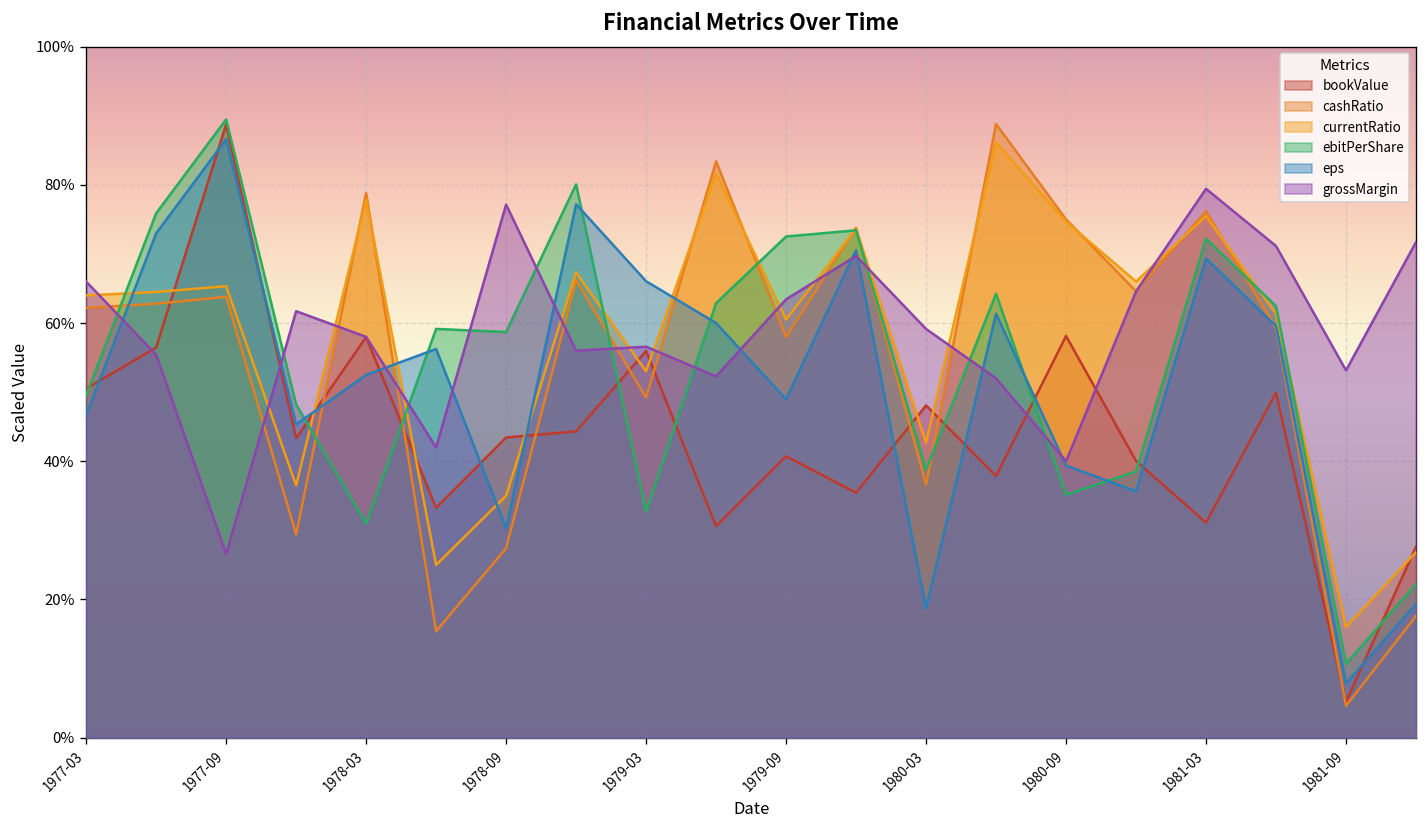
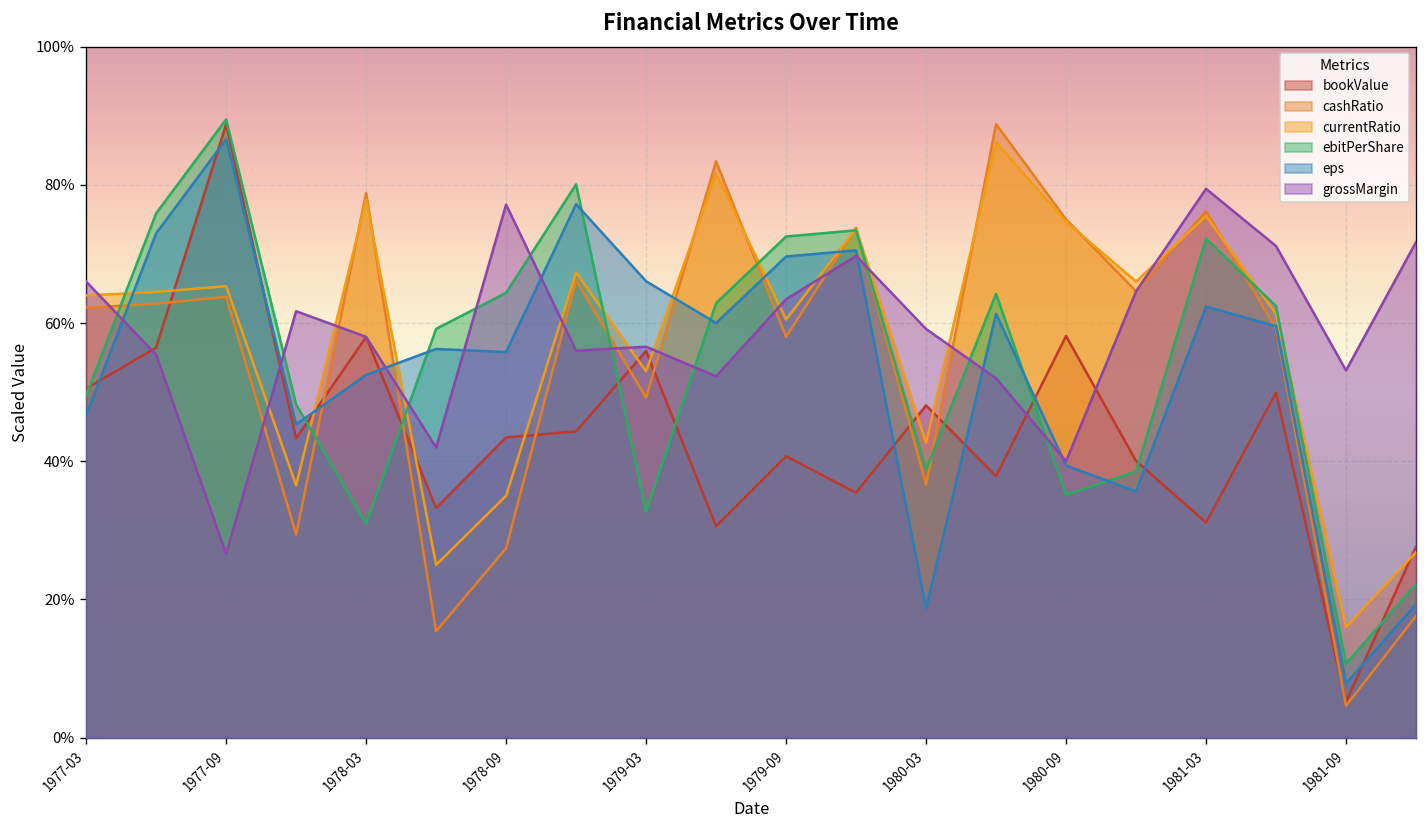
ebitPerShare, 1978-09: 59% -> 64%
eps, 1978-09: 30% -> 56%
eps, 1979-09: 49% -> 70%
eps, 1981-03: 69% -> 62%
